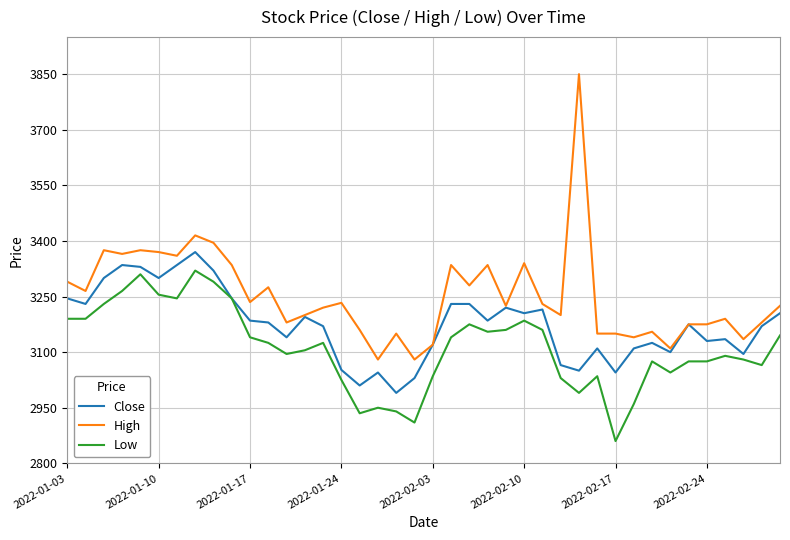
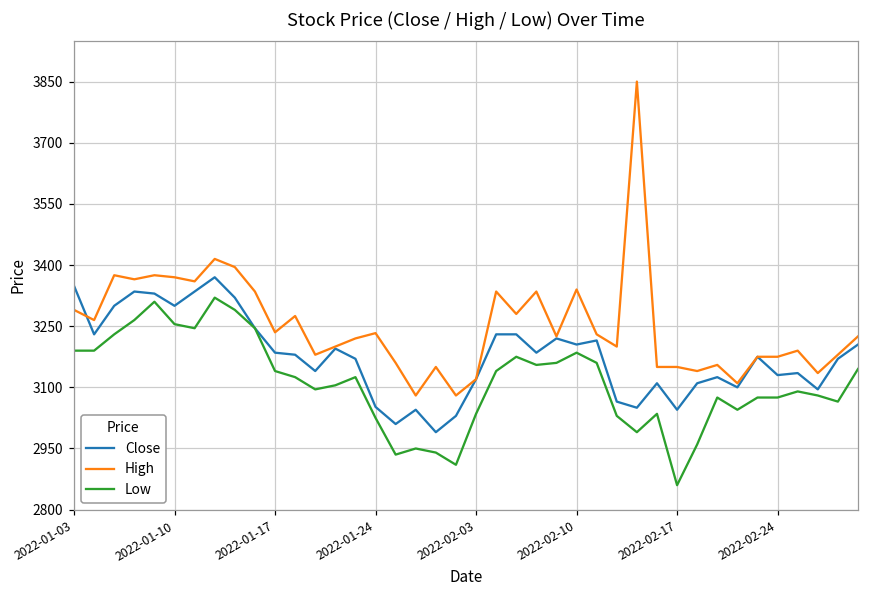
Close, 2022-01-03: 3250 -> 3350
